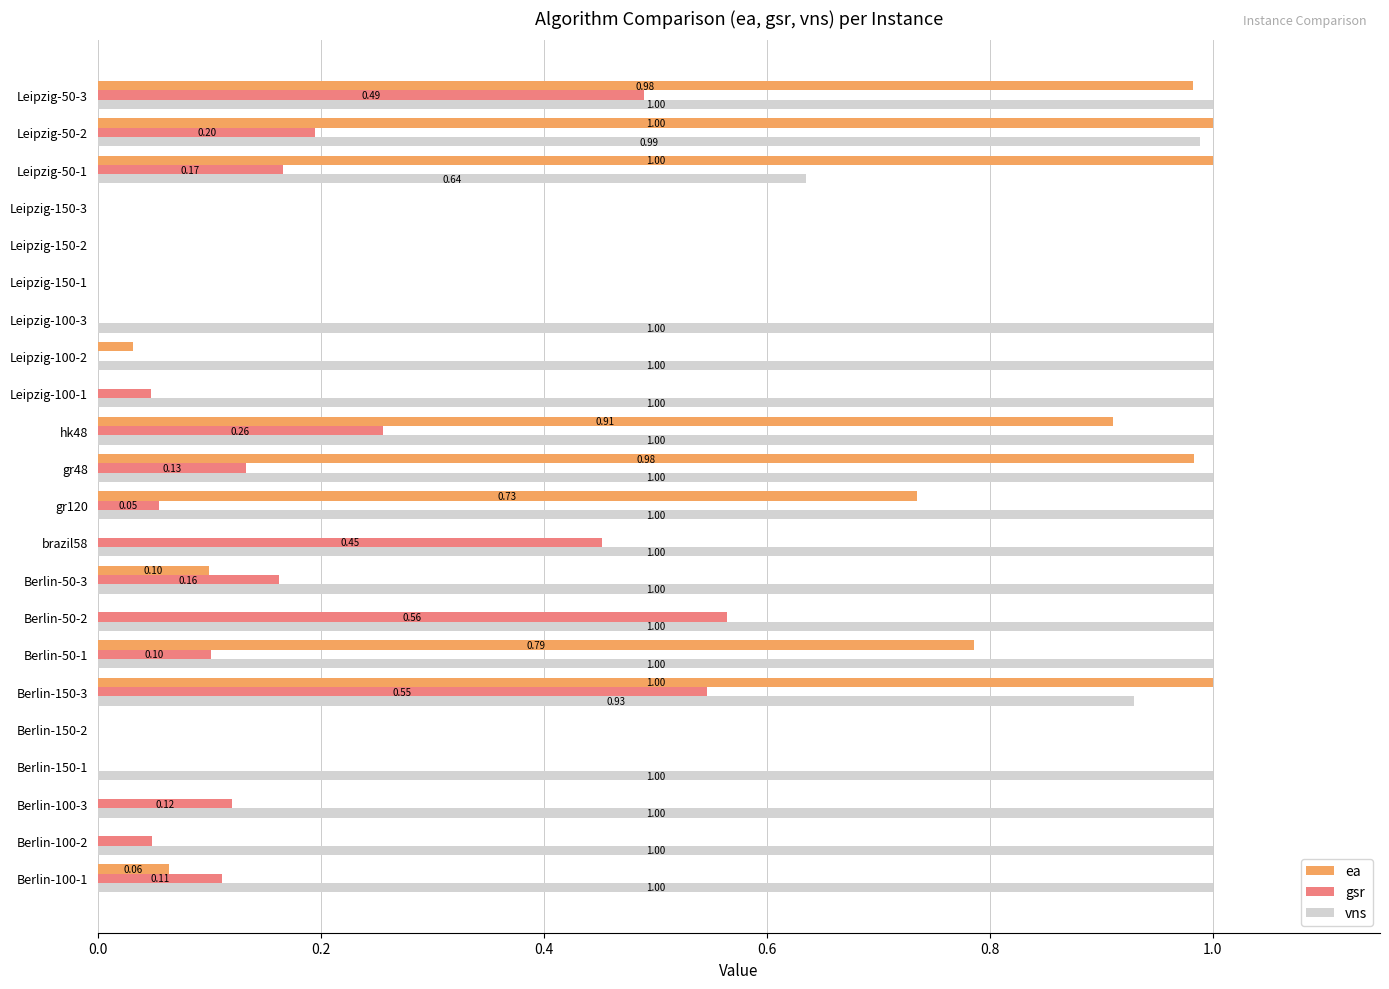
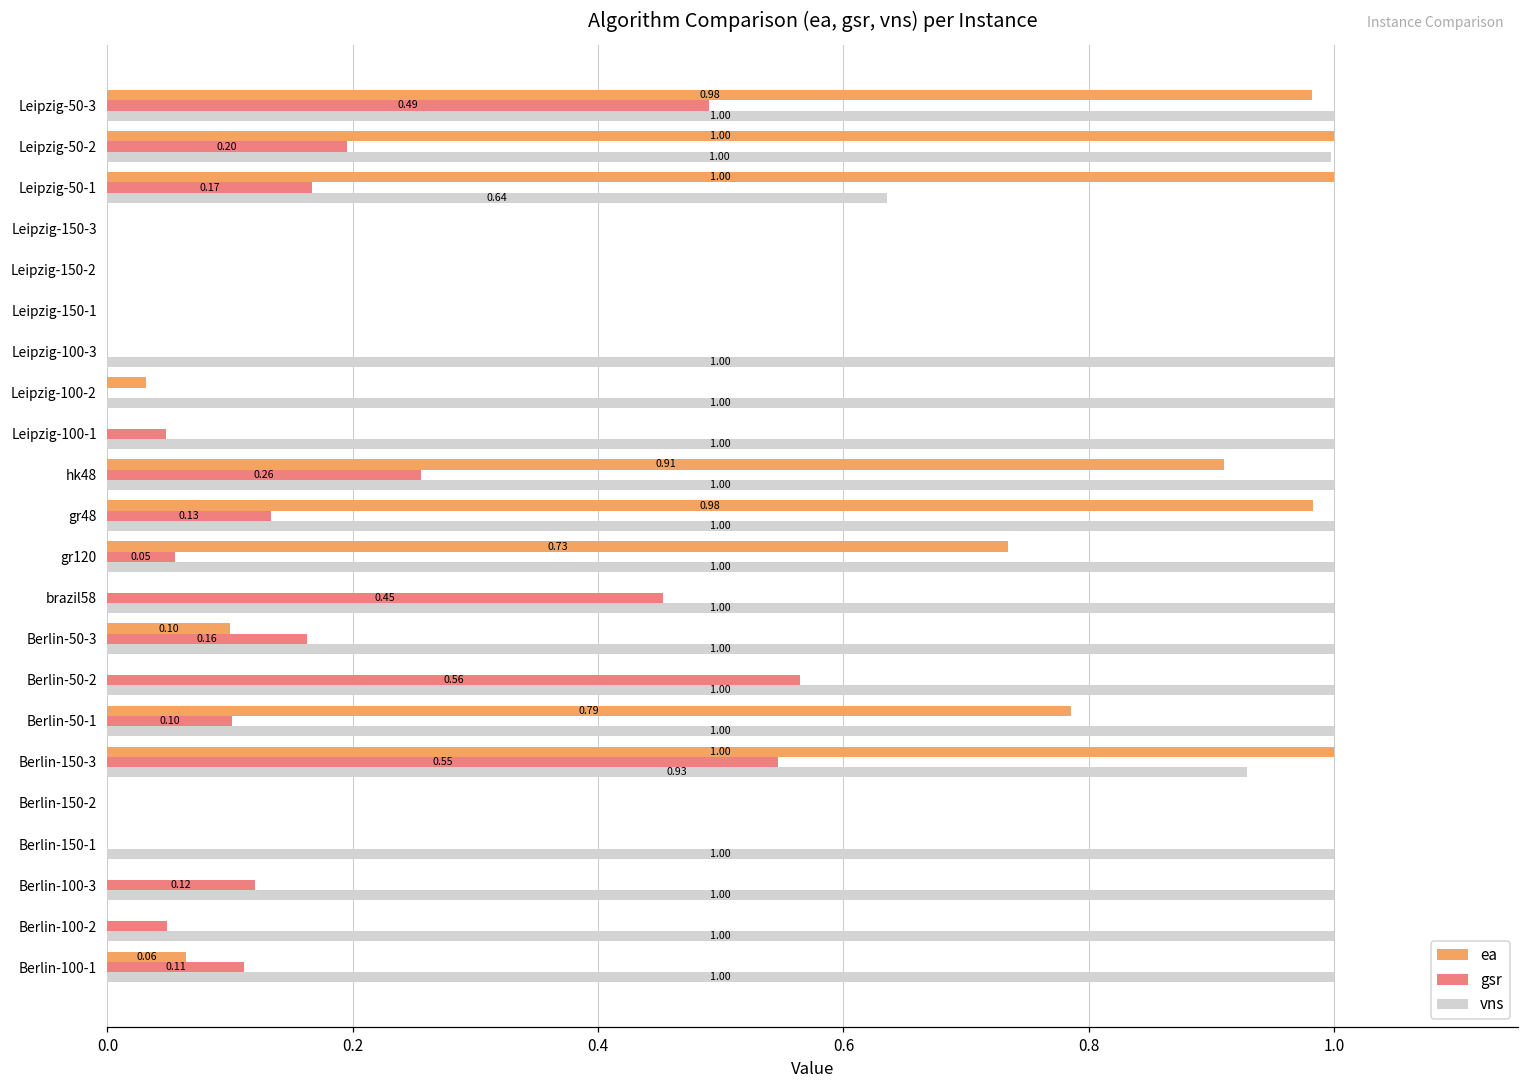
vns, Leipzig-50-2: 0.99 -> 1.00
